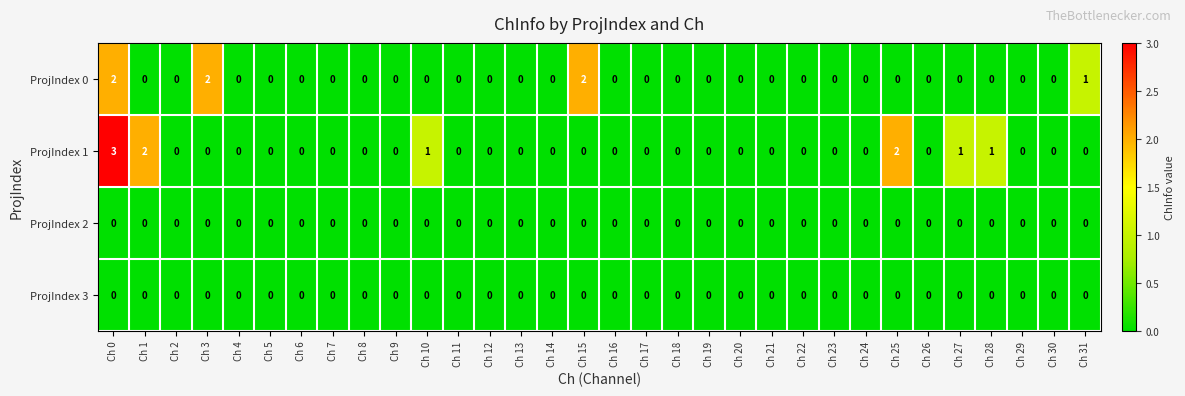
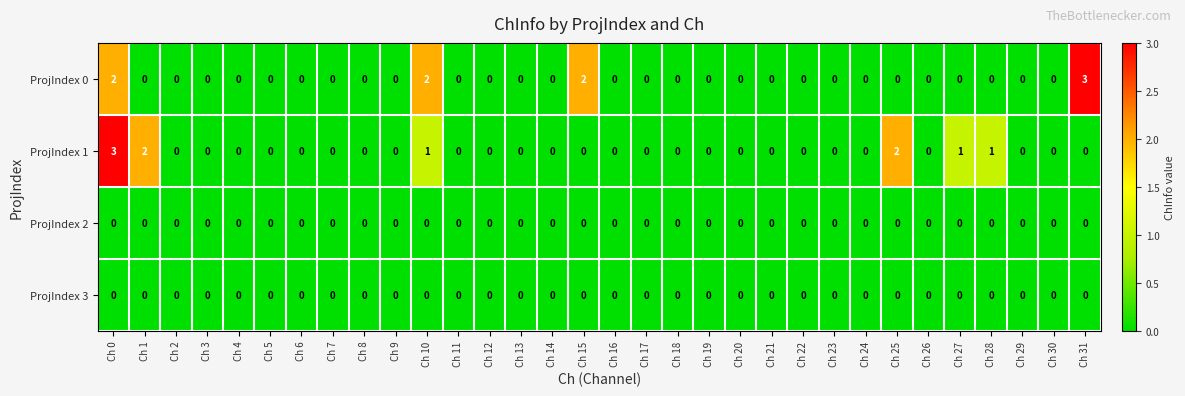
ProjIndex 0, Ch 3: 2 -> 0
ProjIndex 0, Ch 10: 0 -> 2
ProjIndex 0, Ch 31: 1 -> 3
